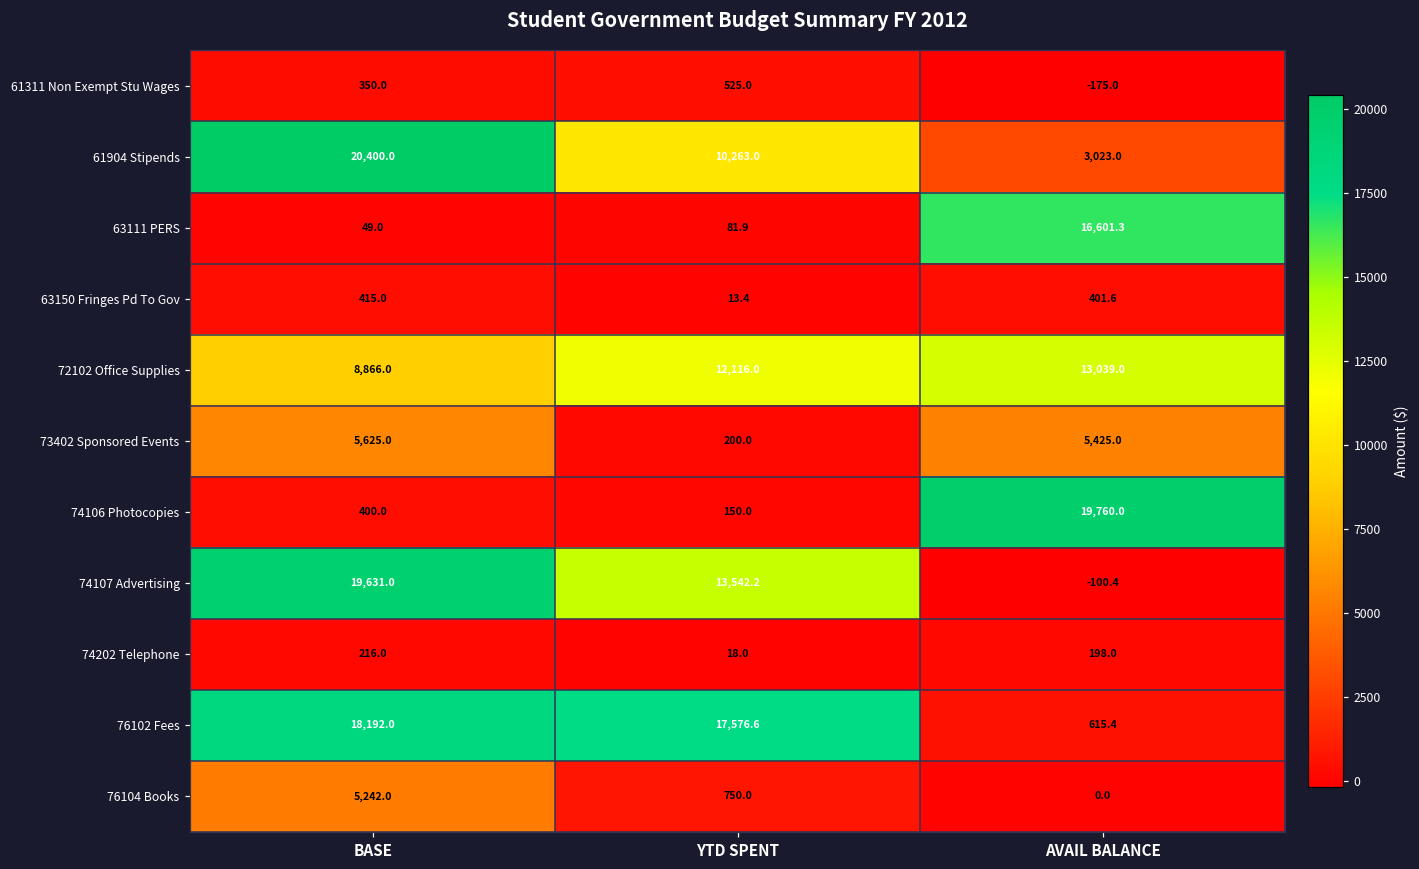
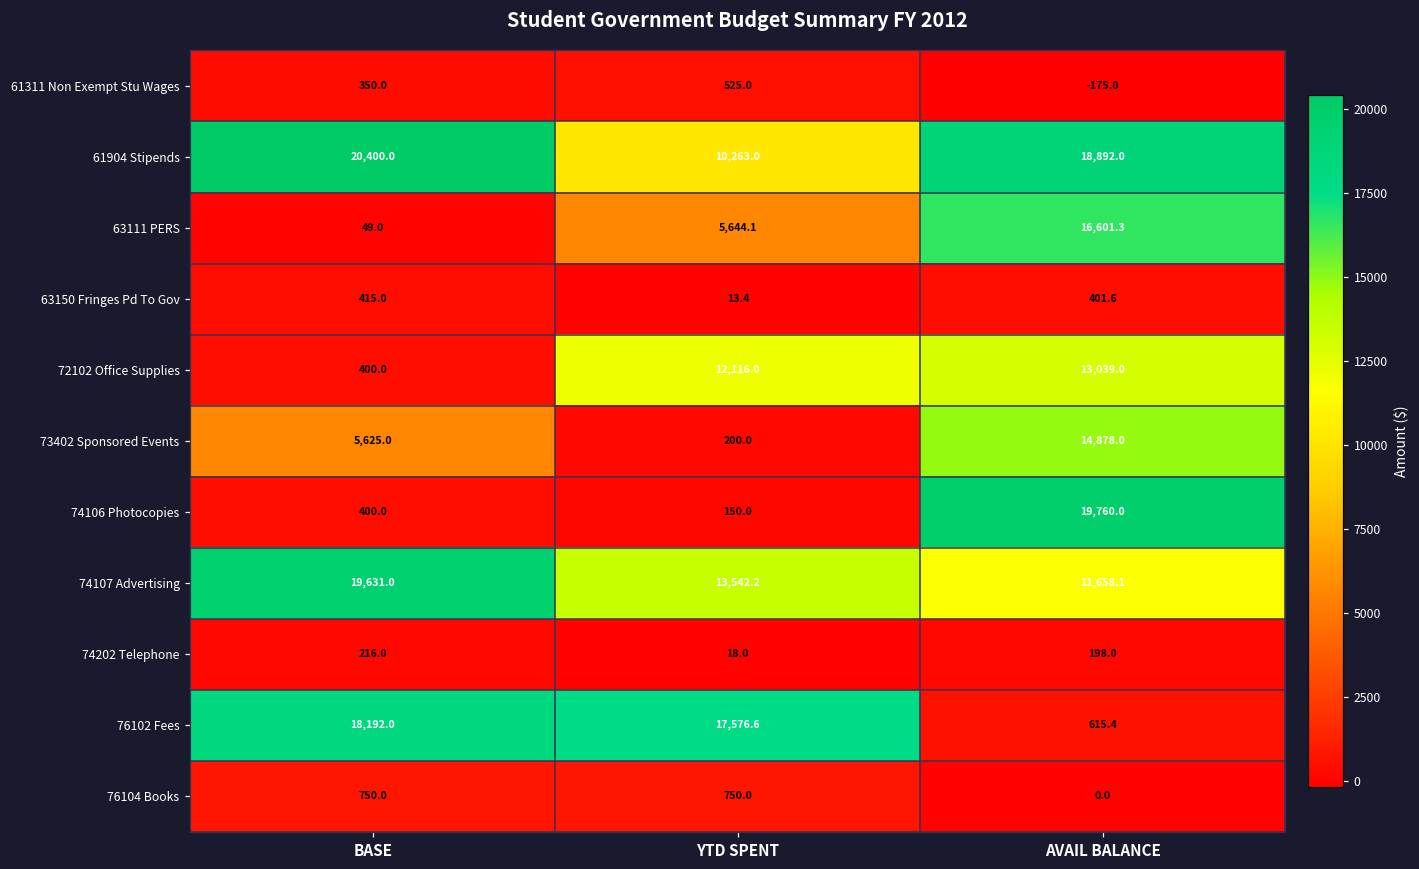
61904 Stipends, AVAIL BALANCE: 3,023.0 -> 18,892.0
63111 PERS, YTD SPENT: 81.9 -> 5,644.1
72102 Office Supplies, BASE: 8,866.0 -> 400.0
73402 Sponsored Events, AVAIL BALANCE: 5,425.0 -> 14,878.0
74107 Advertising, AVAIL BALANCE: -100.4 -> 11,658.1
76104 Books, BASE: 5,242.0 -> 750.0
